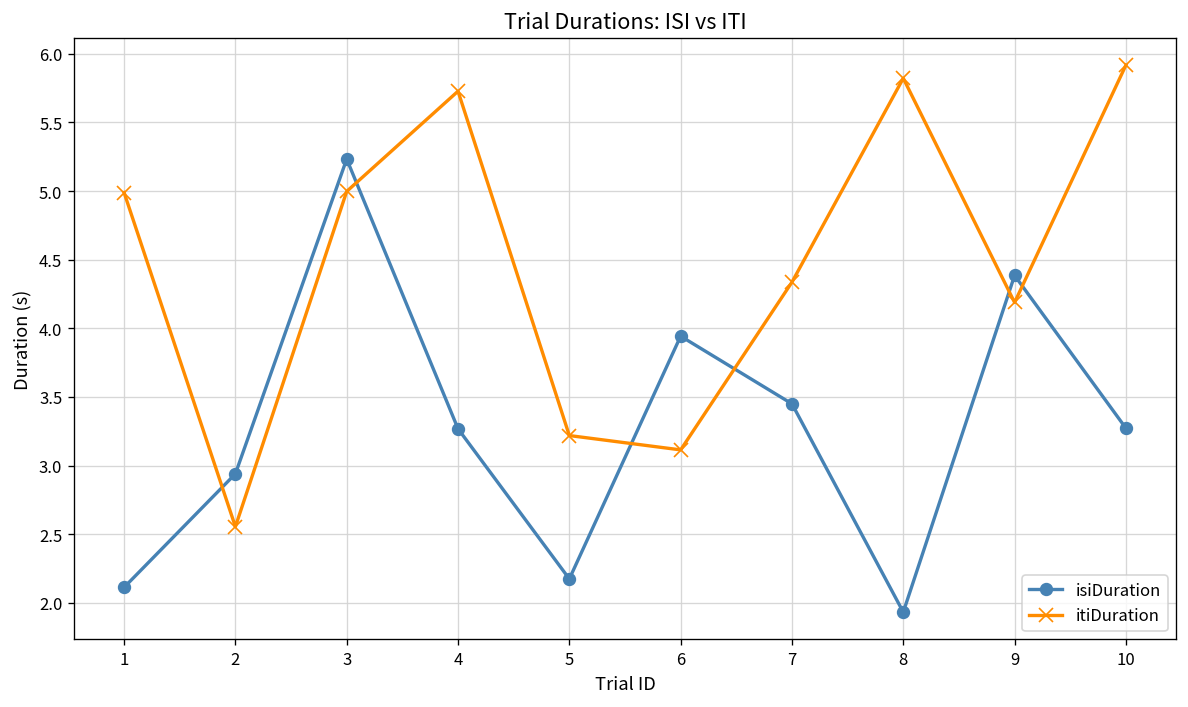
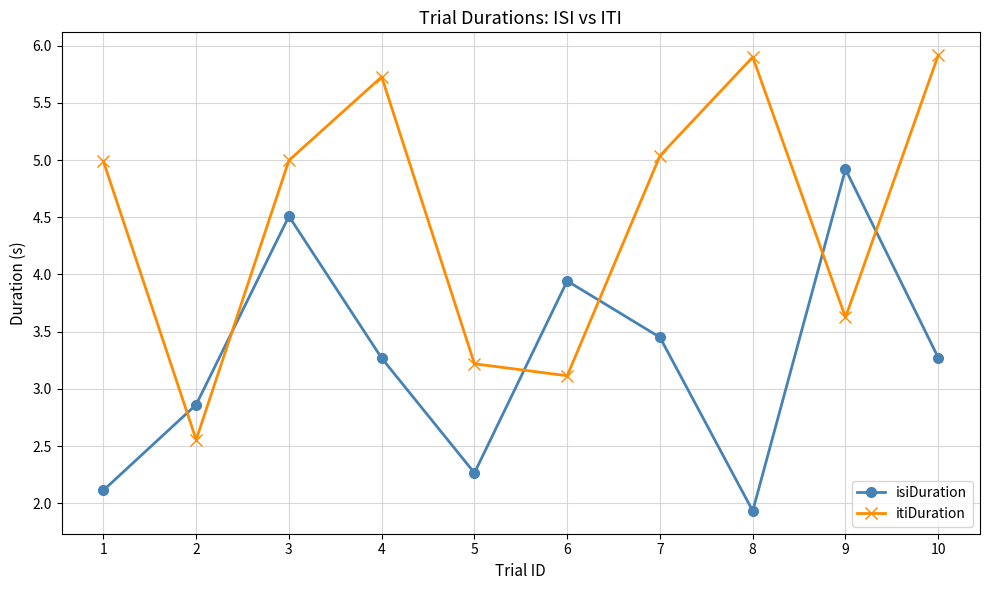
isiDuration, 2: 2.94 -> 2.86
isiDuration, 3: 5.23 -> 4.51
isiDuration, 5: 2.17 -> 2.26
itiDuration, 7: 4.34 -> 5.04
itiDuration, 8: 5.82 -> 5.90
isiDuration, 9: 4.39 -> 4.92
itiDuration, 9: 4.19 -> 3.62
